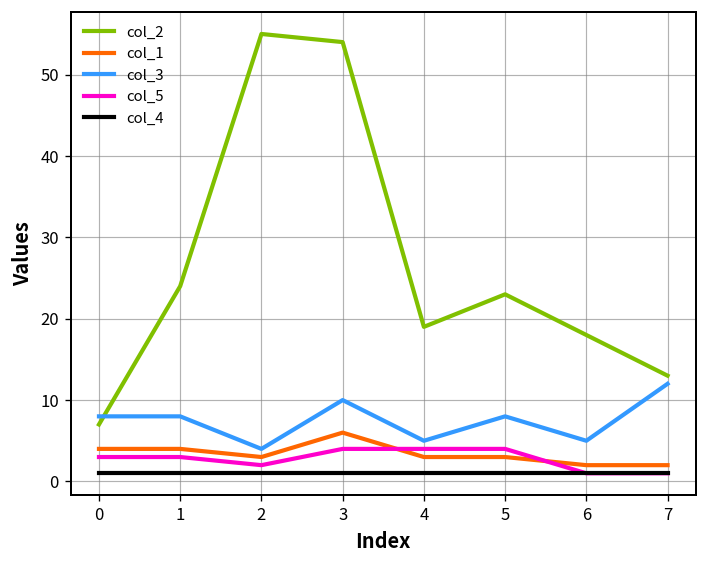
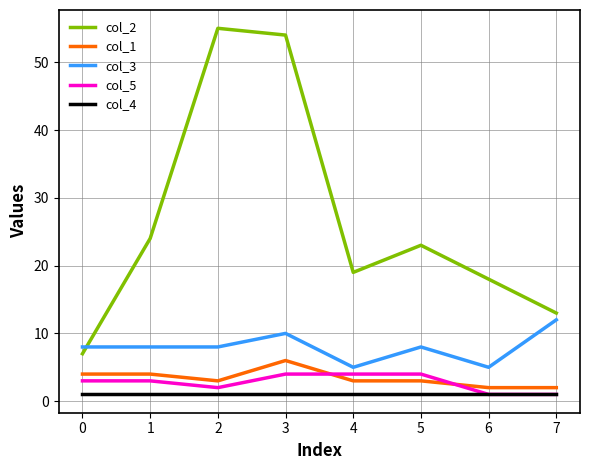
col_3, 2: 4 -> 8
